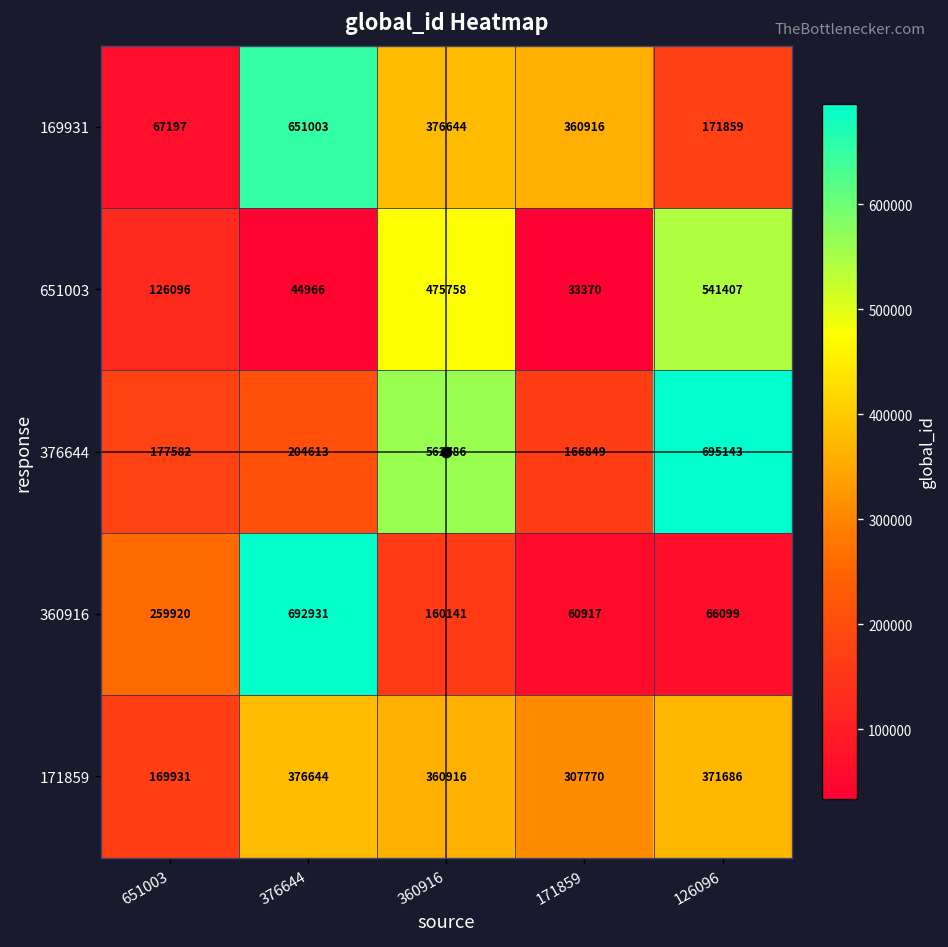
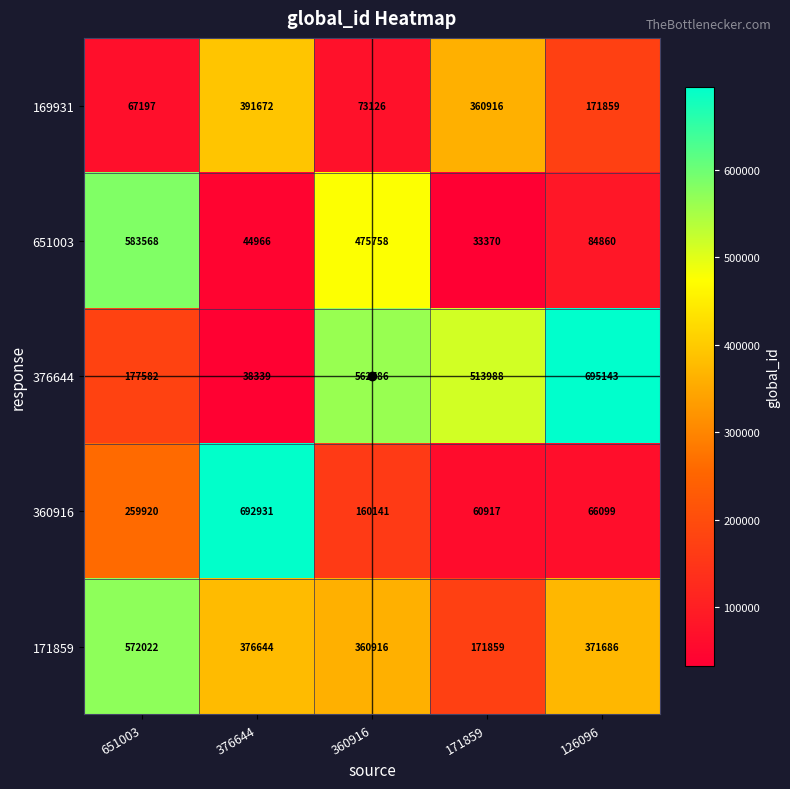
169931, 376644: 651003 -> 391672
169931, 360916: 376644 -> 73126
651003, 651003: 126096 -> 583568
651003, 126096: 541407 -> 84860
376644, 376644: 204613 -> 38339
376644, 171859: 166849 -> 513988
171859, 651003: 169931 -> 572022
171859, 171859: 307770 -> 171859
